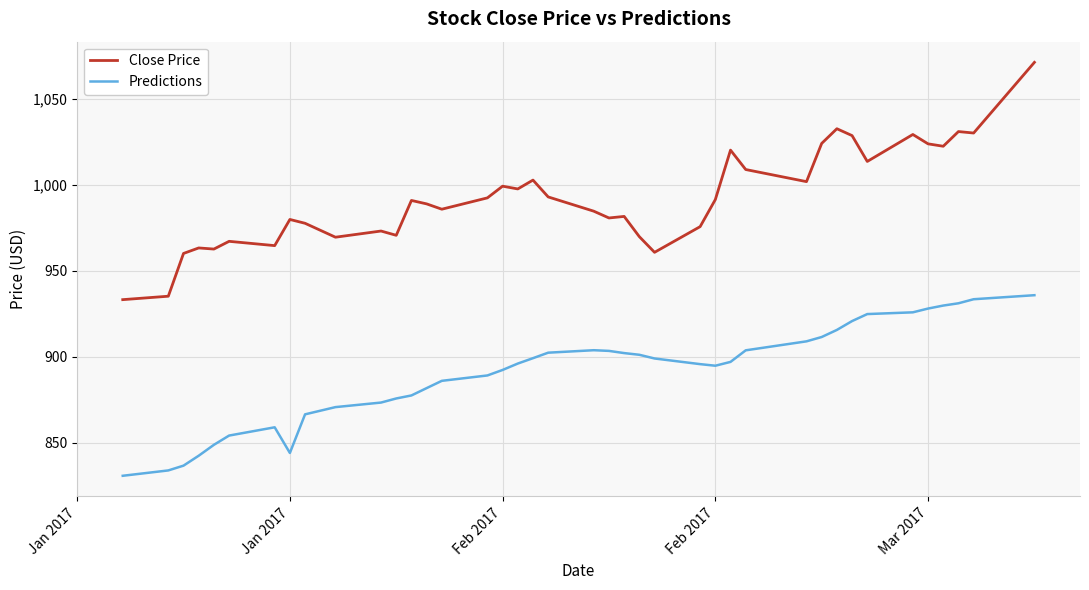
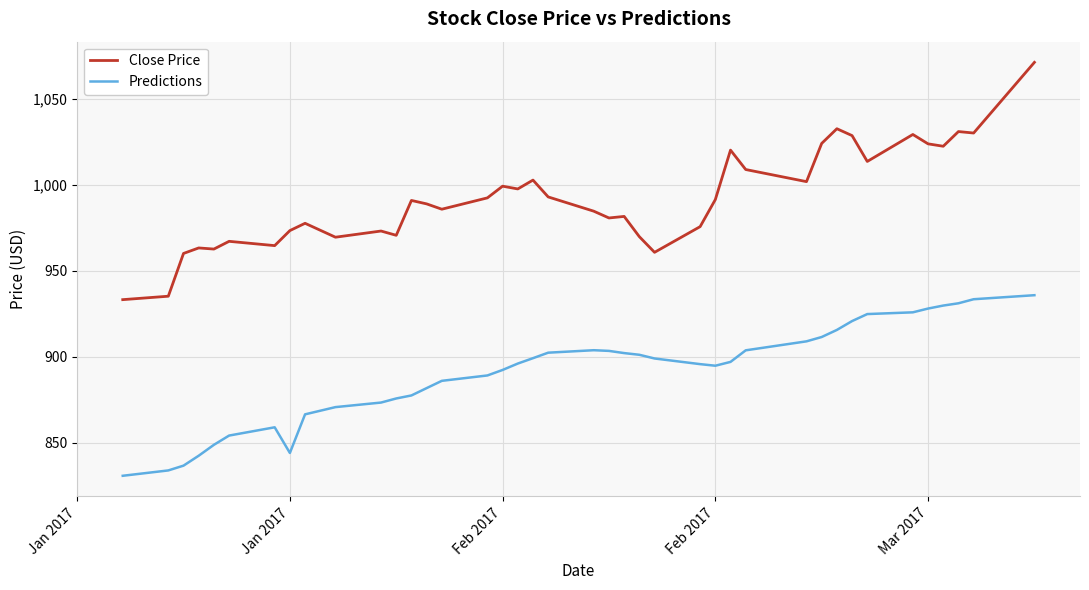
Close Price, Jan 2017: 980 -> 973
